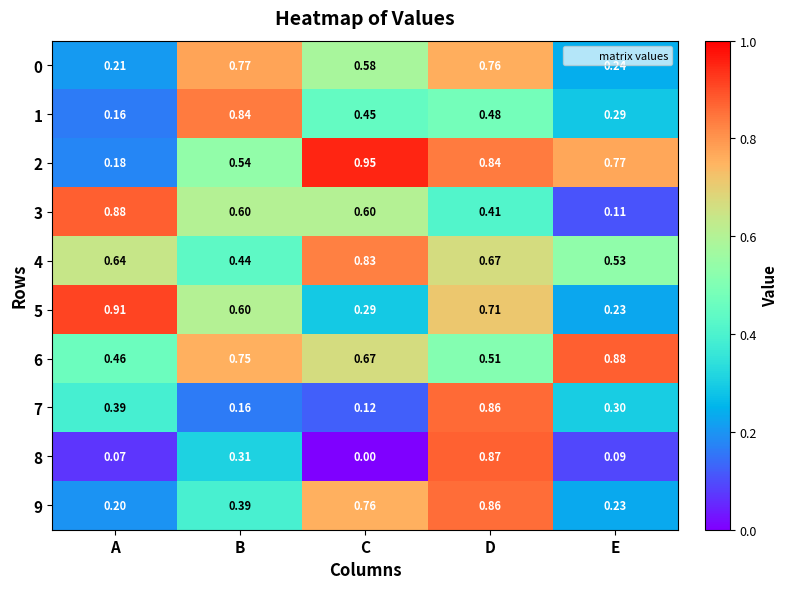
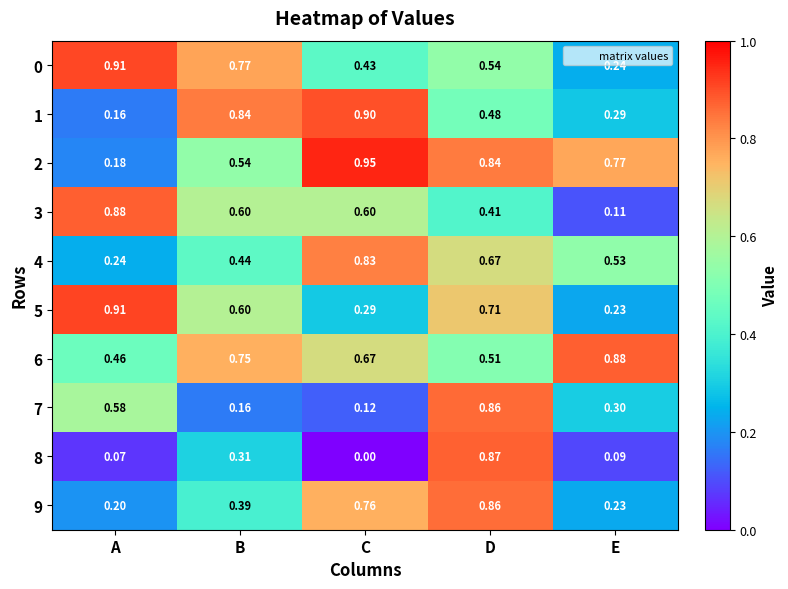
0, A: 0.21 -> 0.91
0, C: 0.58 -> 0.43
0, D: 0.76 -> 0.54
1, C: 0.45 -> 0.90
4, A: 0.64 -> 0.24
7, A: 0.39 -> 0.58
